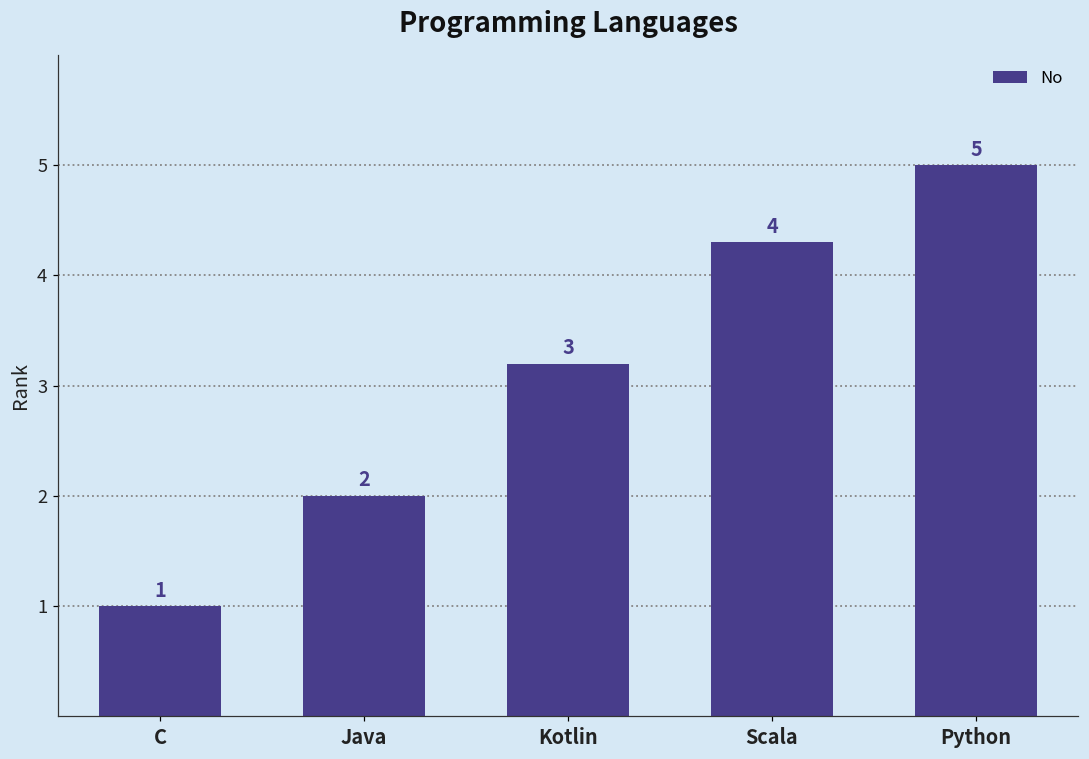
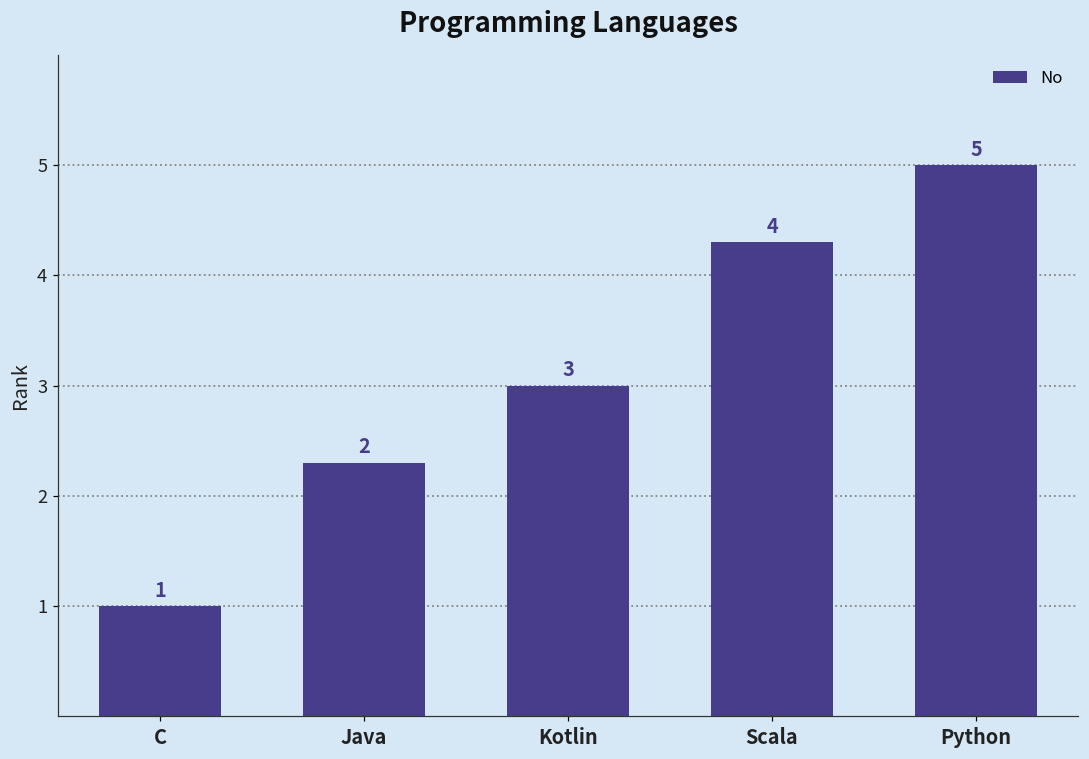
Java: 2.0 -> 2.3
Kotlin: 3.2 -> 3.0
